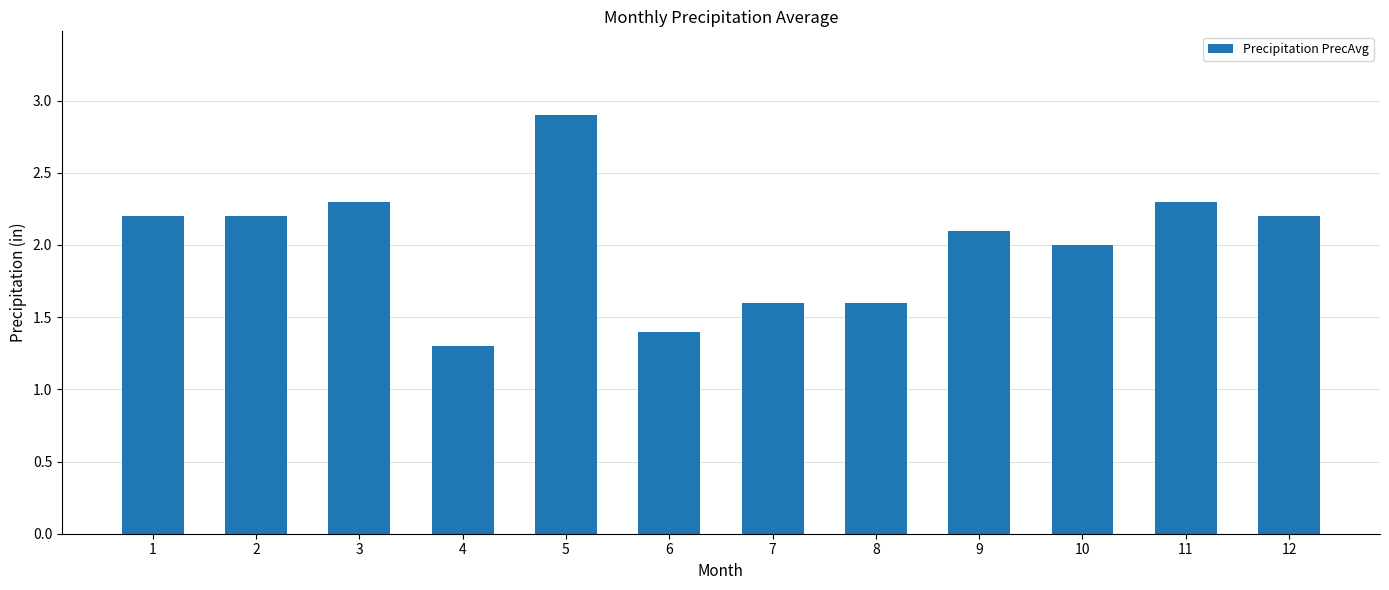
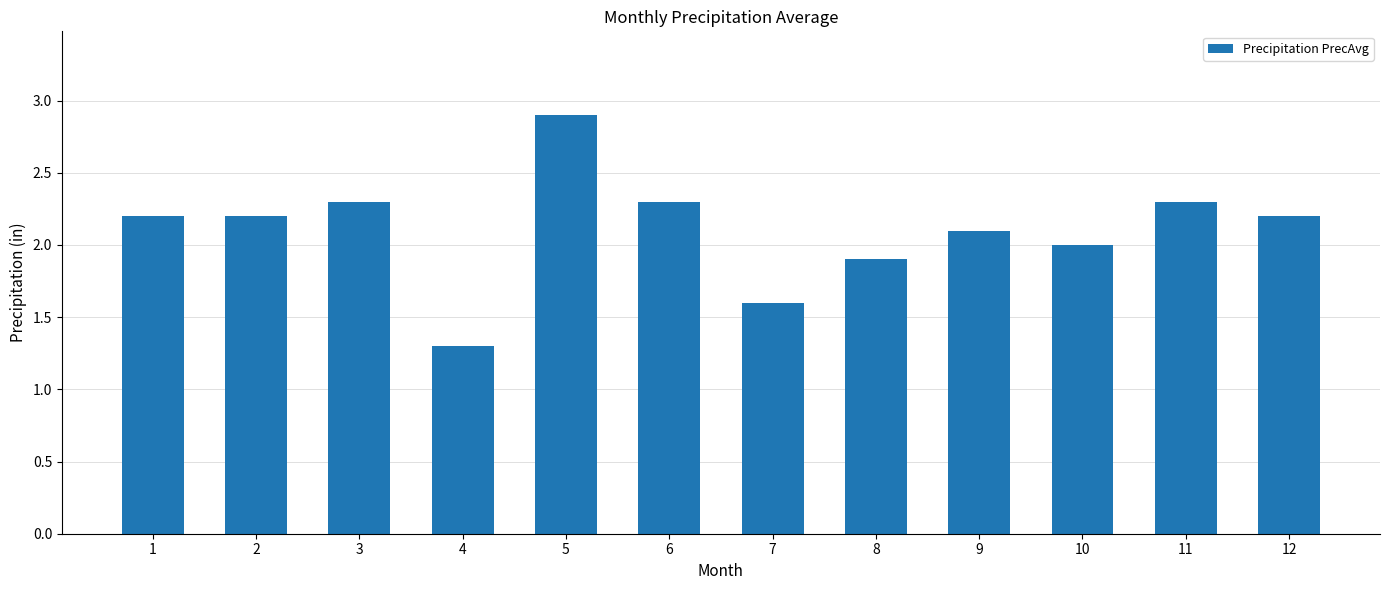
6: 1.4 -> 2.3
8: 1.6 -> 1.9
